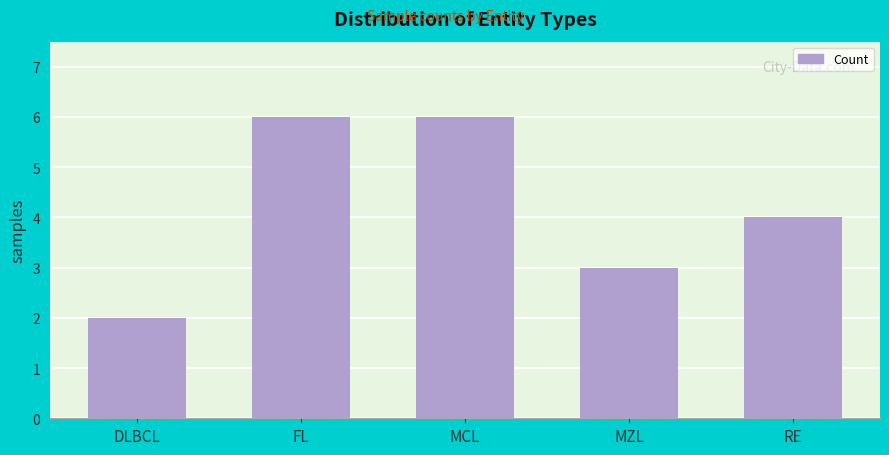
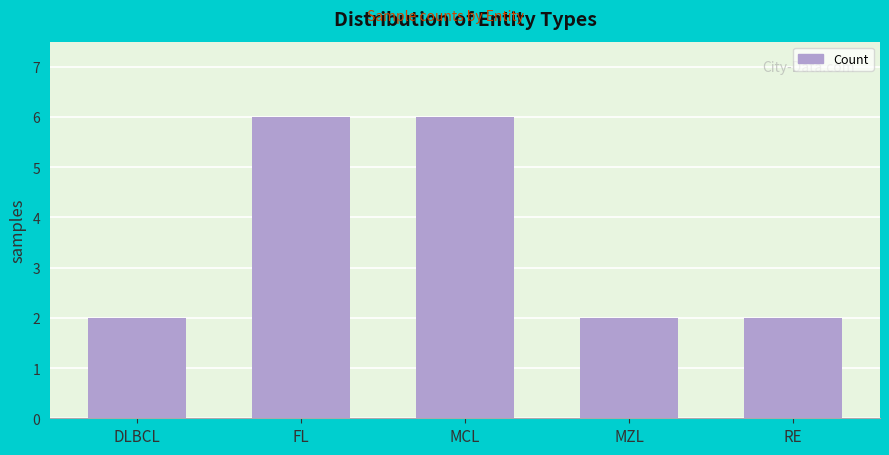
MZL: 3 -> 2
RE: 4 -> 2
